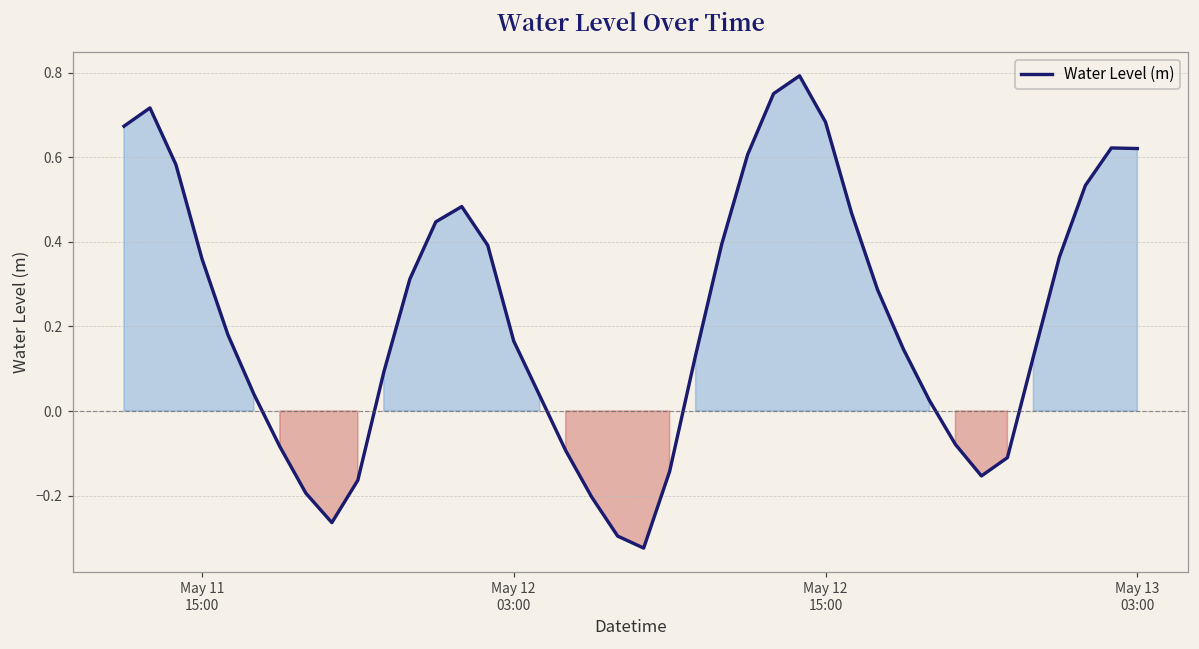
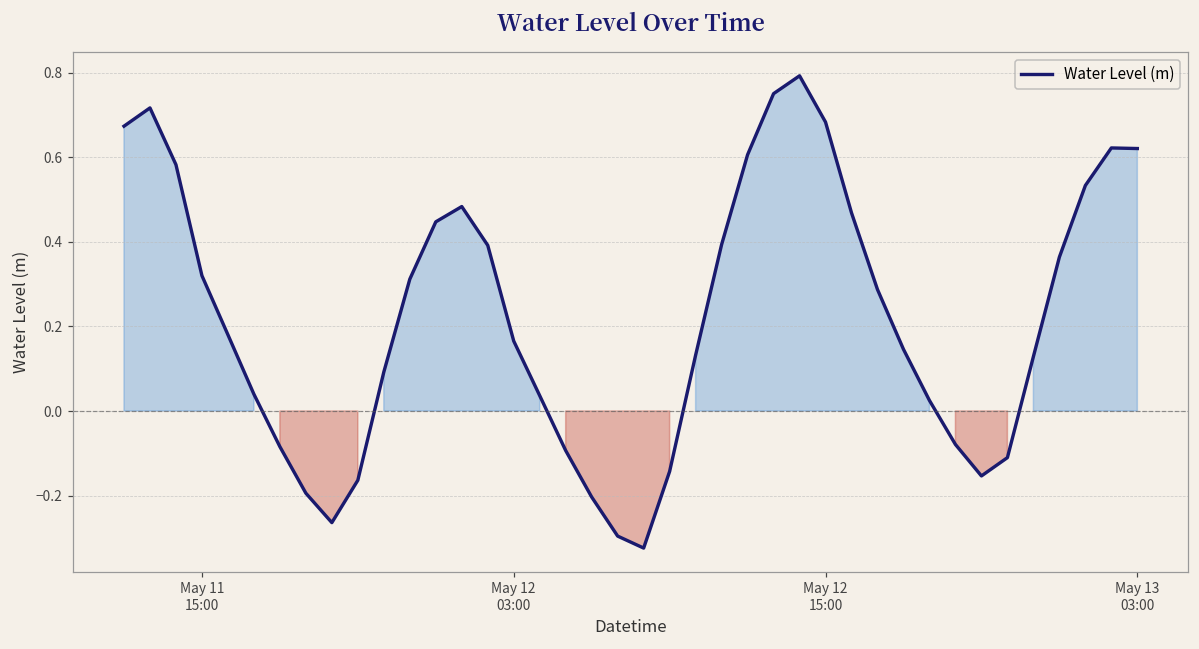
May 11 15:00: 0.36 -> 0.32
